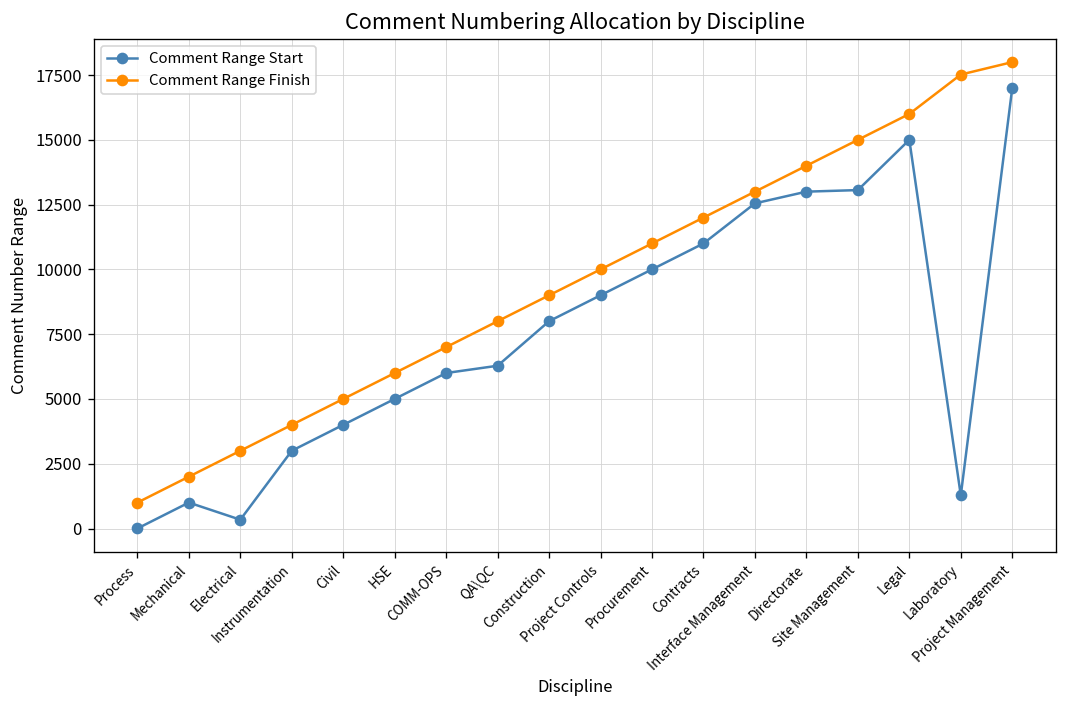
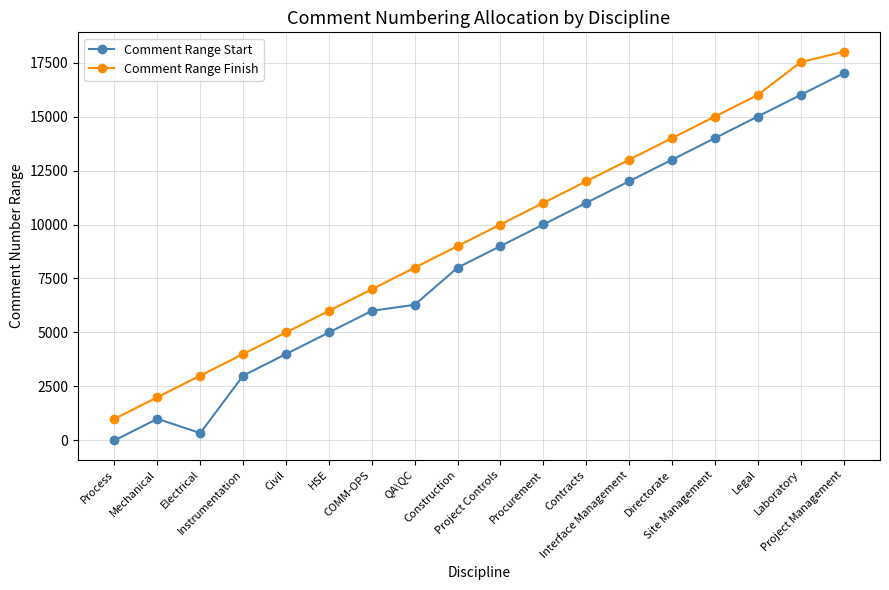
Comment Range Start, Interface Management: 12500 -> 12000
Comment Range Start, Site Management: 13100 -> 14000
Comment Range Start, Laboratory: 1300 -> 16000
